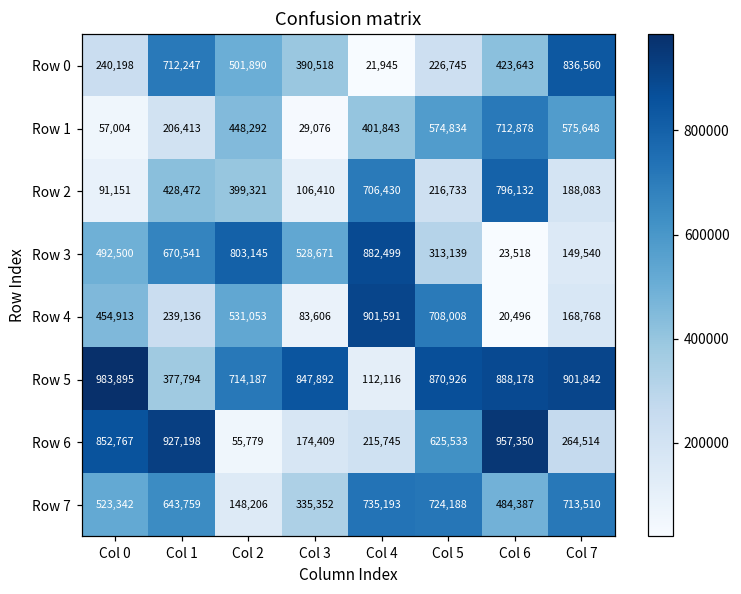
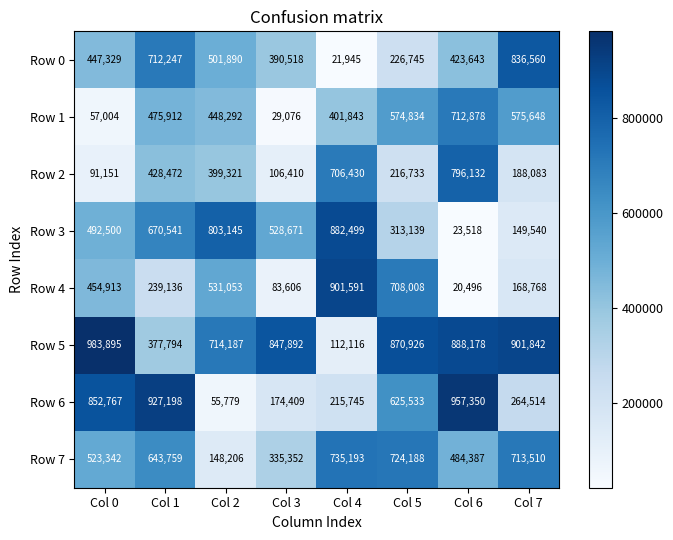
Row 0, Col 0: 240,198 -> 447,329
Row 1, Col 1: 206,413 -> 475,912
